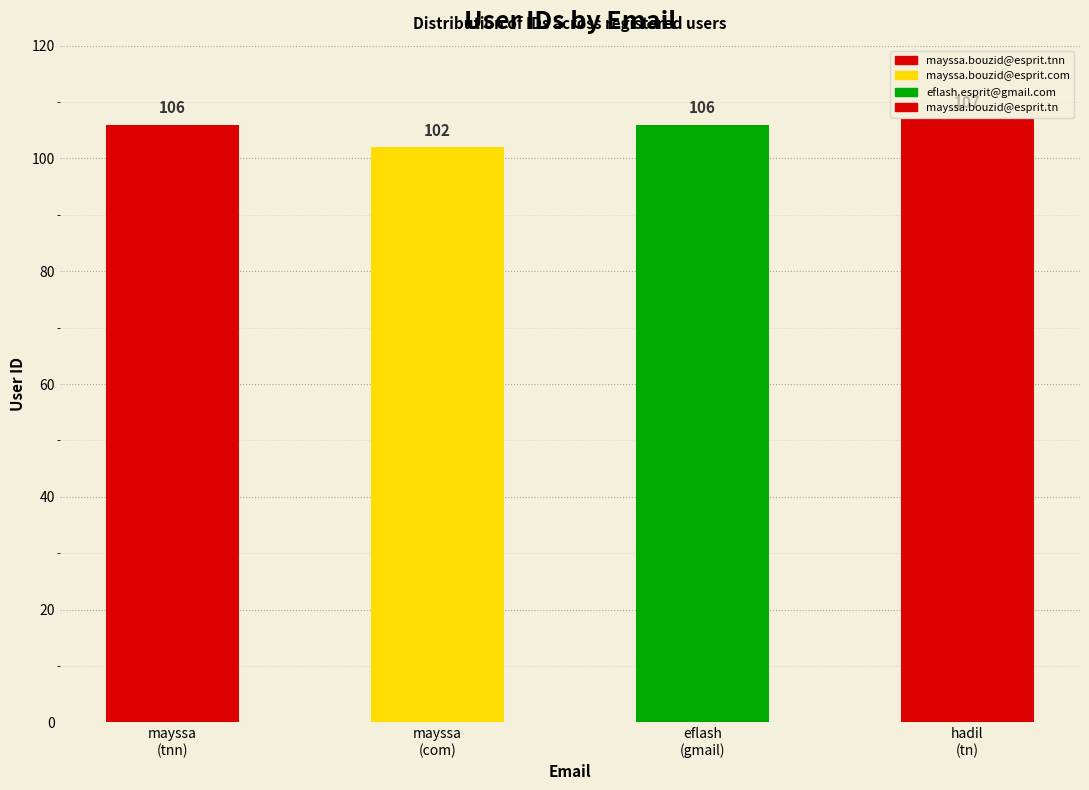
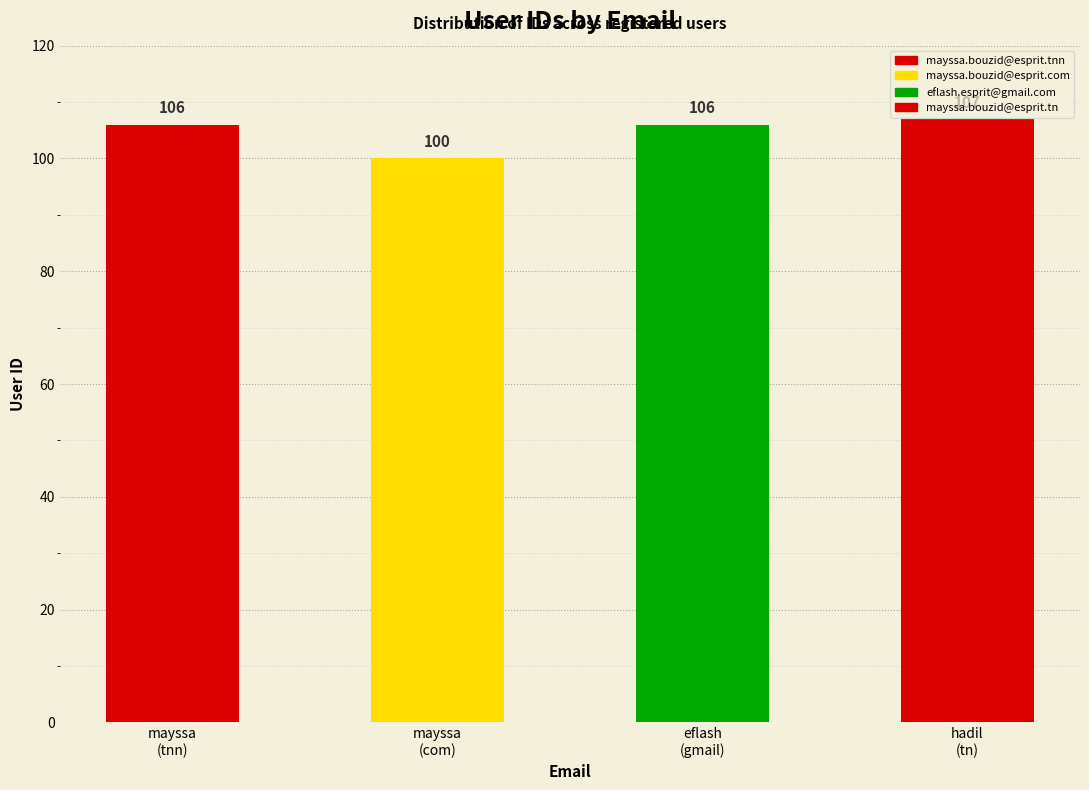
mayssa (com): 102 -> 100
